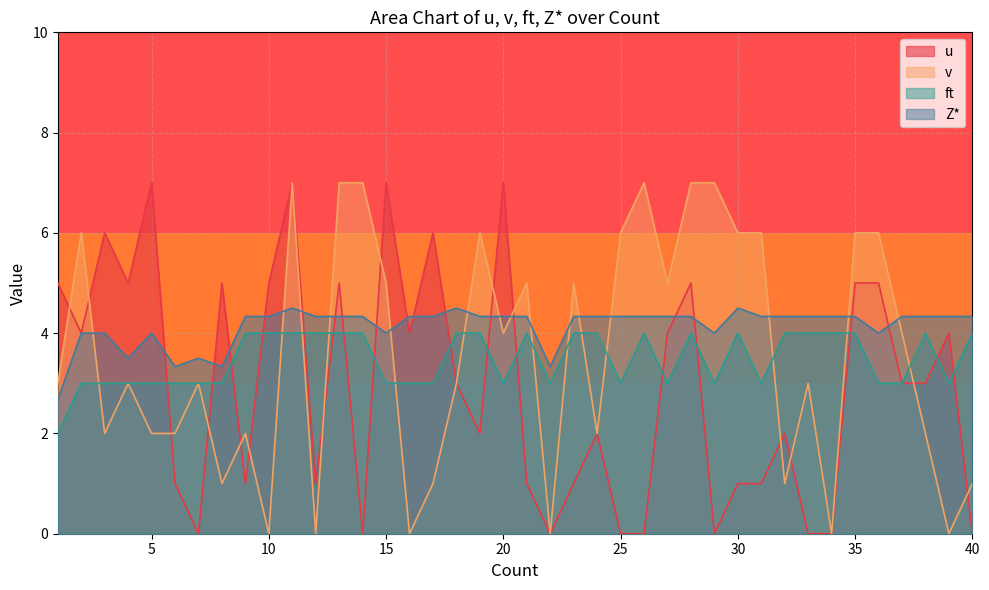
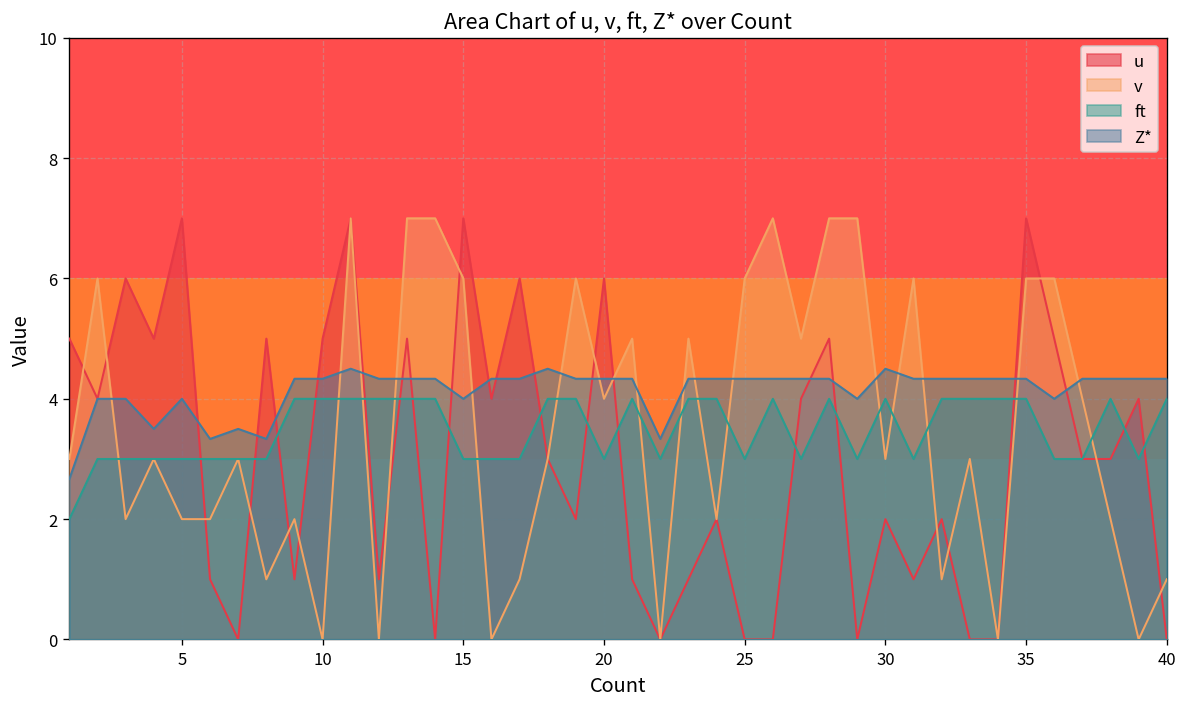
v, 15: 5 -> 6
u, 20: 7 -> 6
u, 30: 1 -> 2
v, 30: 6 -> 3
u, 35: 5 -> 7
